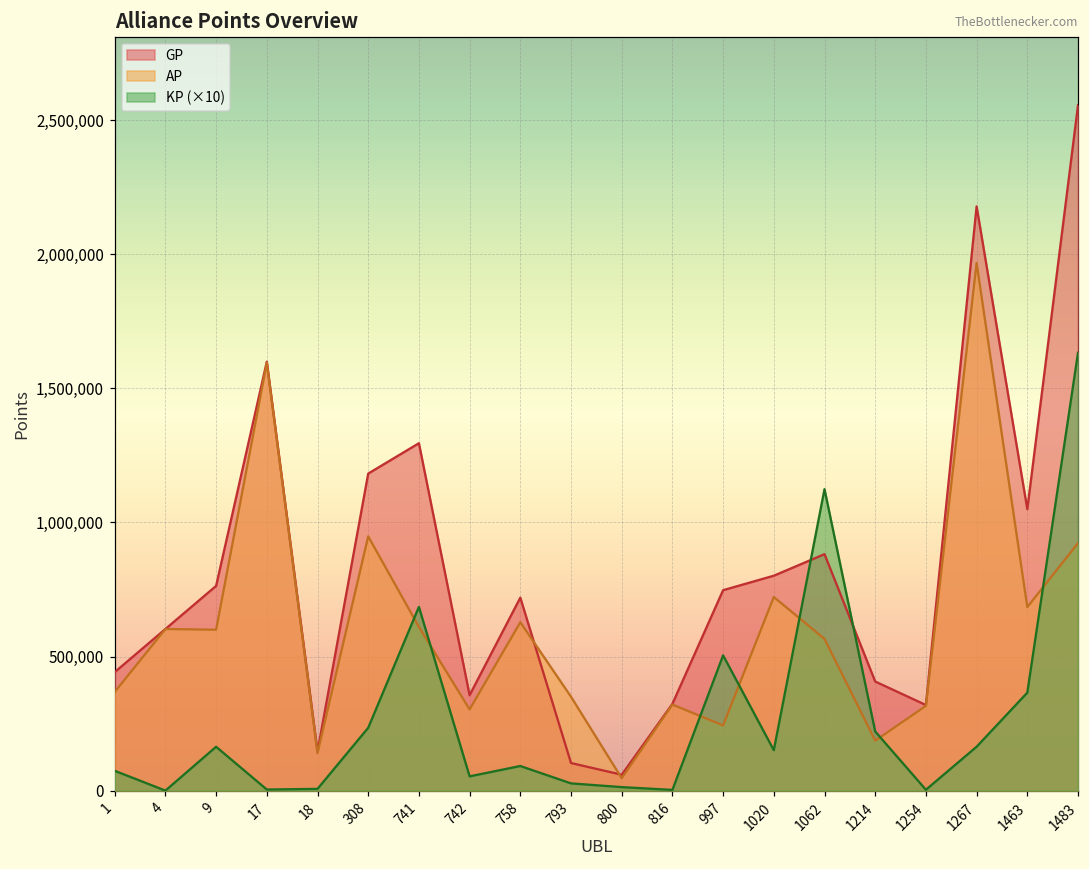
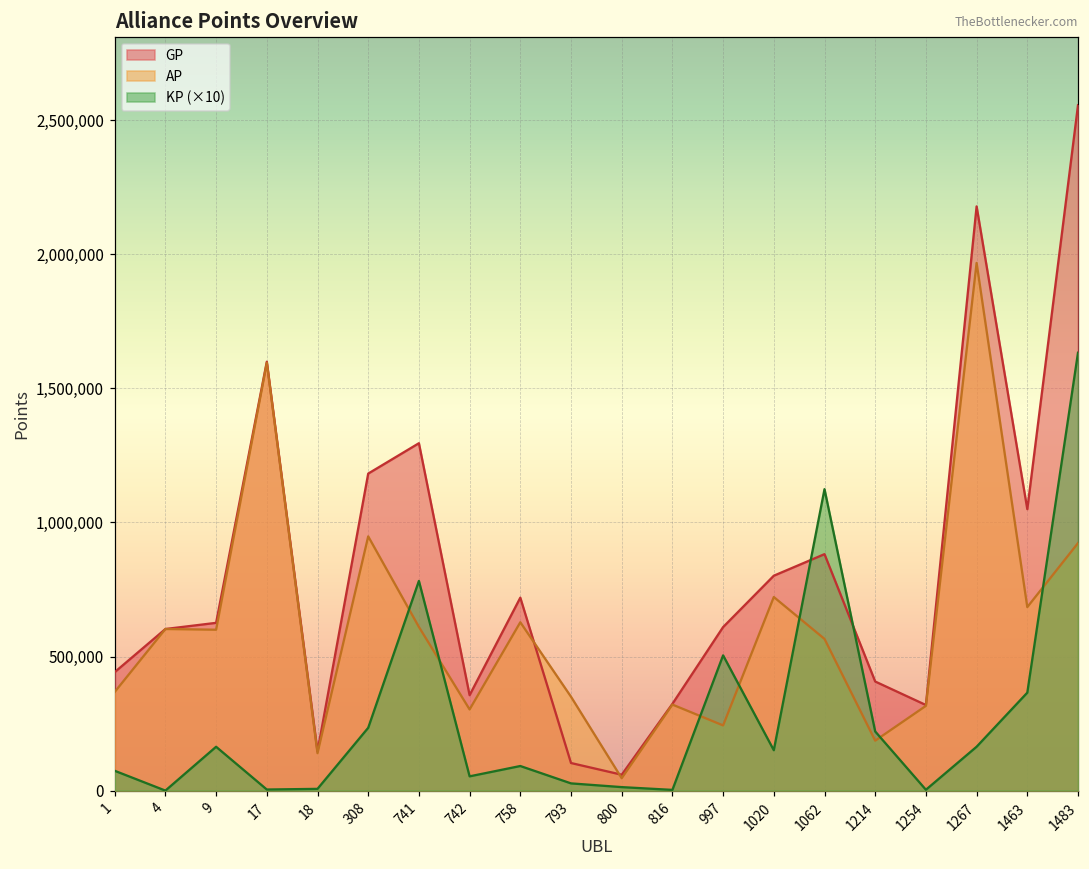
GP, 9: 760,000 -> 630,000
KP (×10), 741: 690,000 -> 780,000
GP, 997: 750,000 -> 610,000
